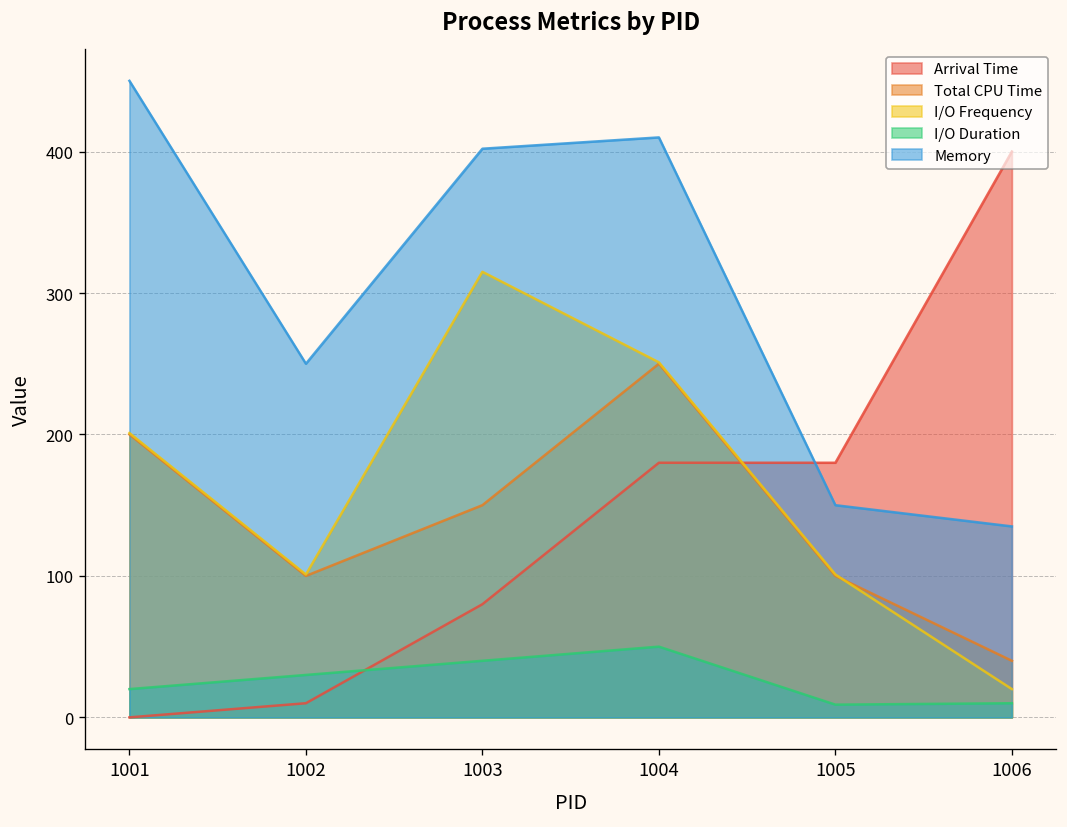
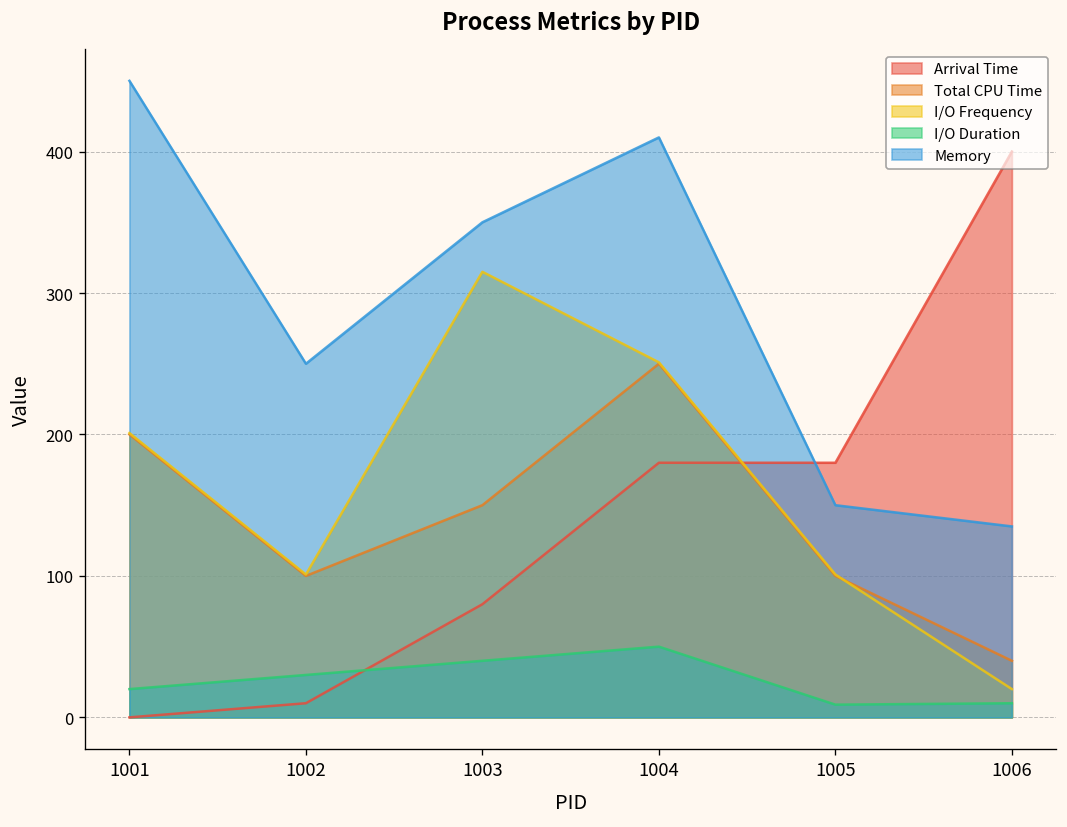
Memory, 1003: 402 -> 350
